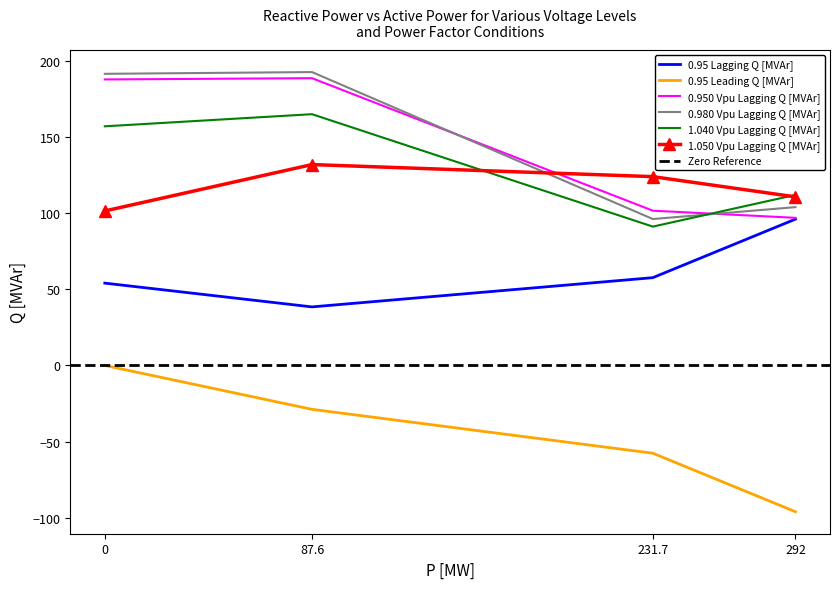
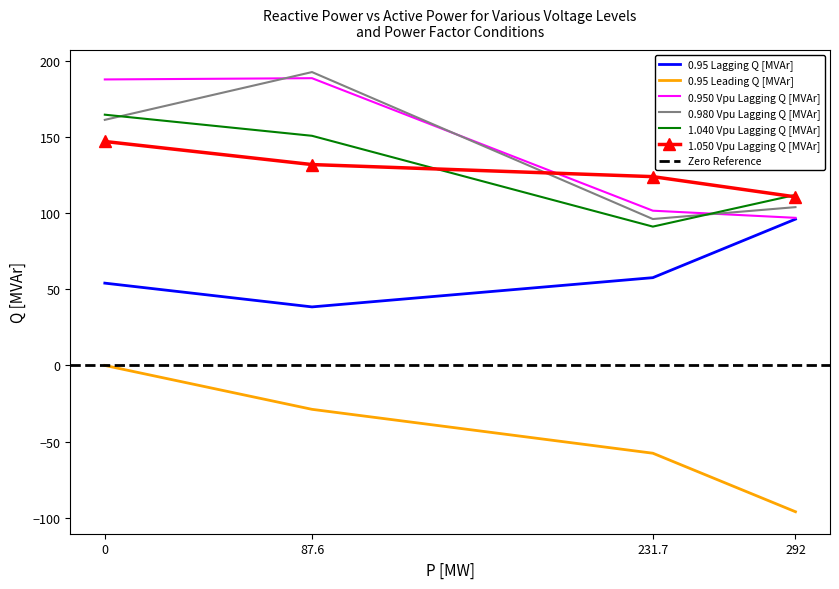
0.980 Vpu Lagging Q [MVAr], 0: 191 -> 161
1.040 Vpu Lagging Q [MVAr], 0: 157 -> 165
1.050 Vpu Lagging Q [MVAr], 0: 101 -> 147
1.040 Vpu Lagging Q [MVAr], 87.6: 165 -> 151
